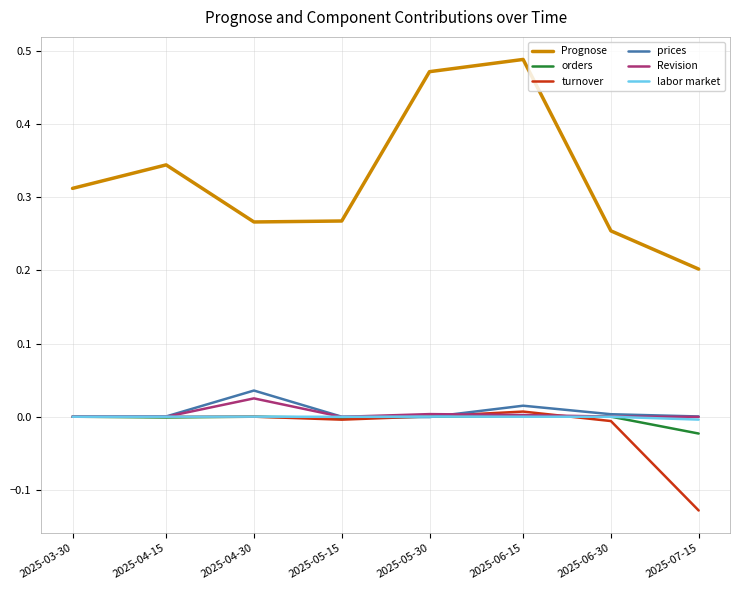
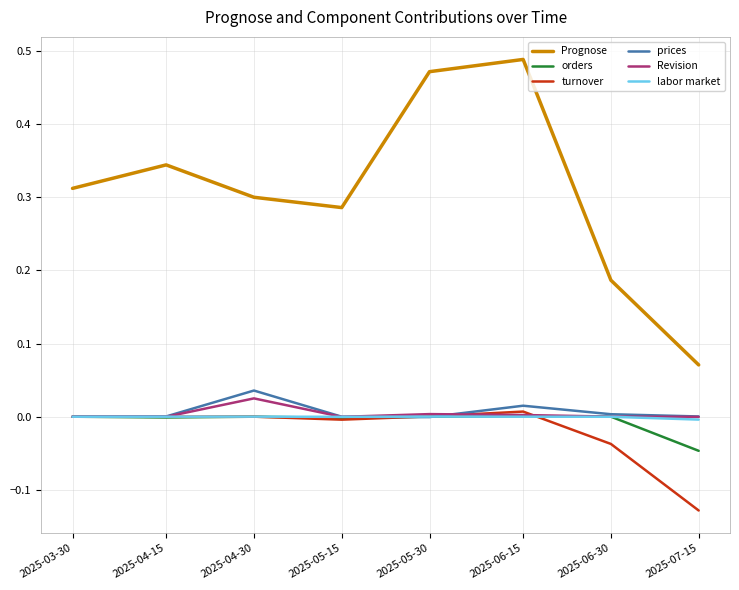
Prognose, 2025-04-30: 0.27 -> 0.30
Prognose, 2025-05-15: 0.27 -> 0.29
Prognose, 2025-06-30: 0.25 -> 0.19
turnover, 2025-06-30: -0.01 -> -0.04
Prognose, 2025-07-15: 0.20 -> 0.07
orders, 2025-07-15: -0.02 -> -0.05
